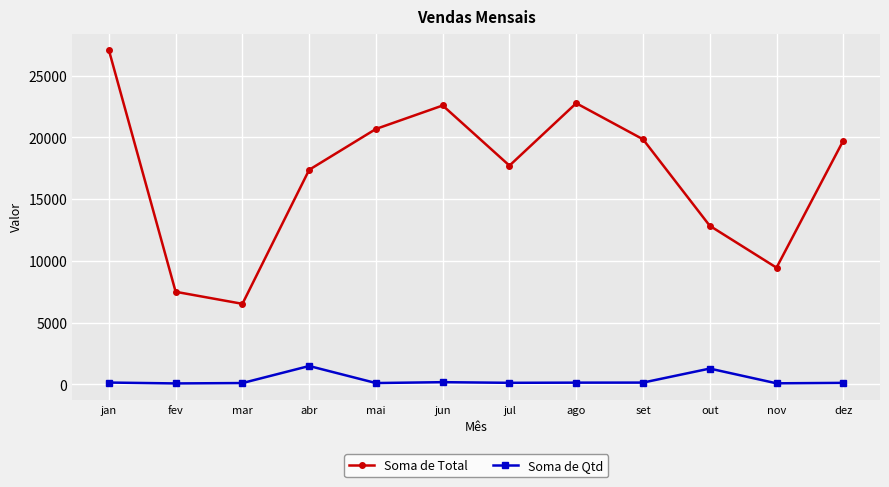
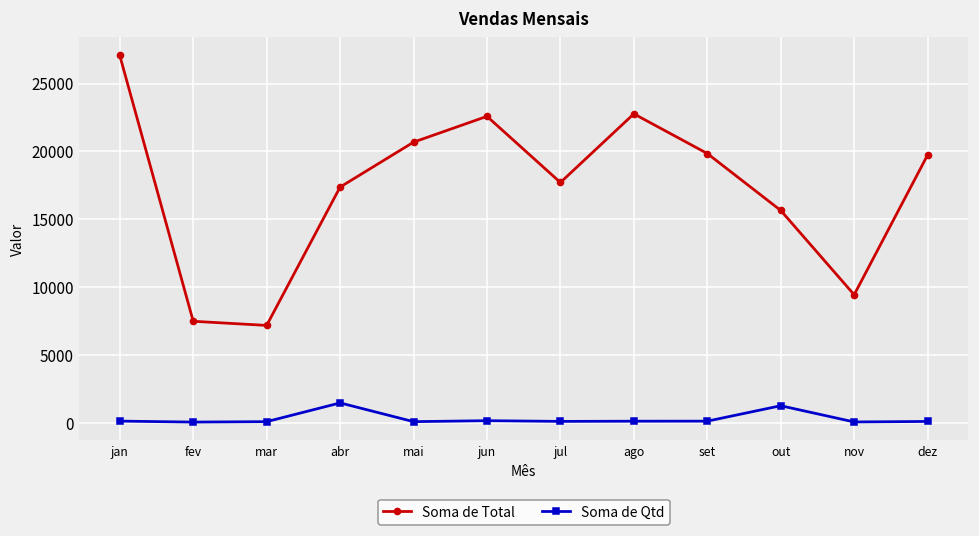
Soma de Total, mar: 6500 -> 7200
Soma de Total, out: 12800 -> 15700
